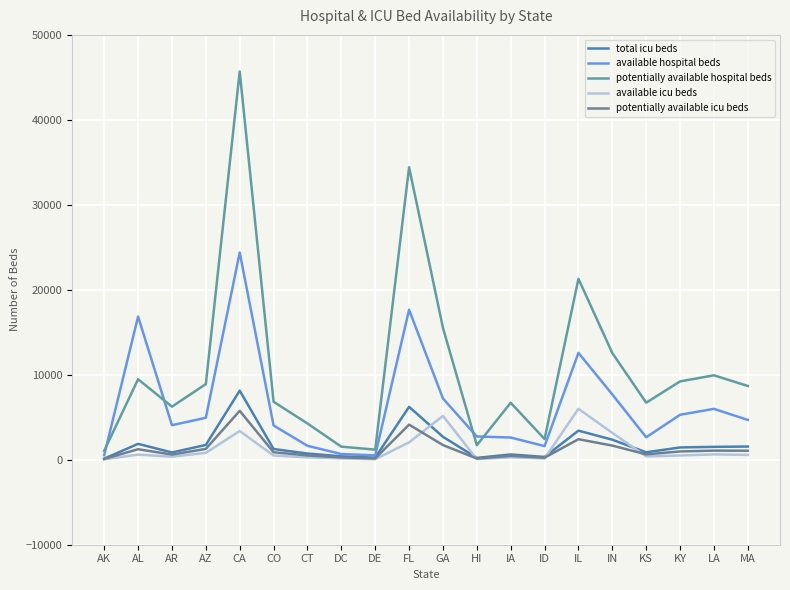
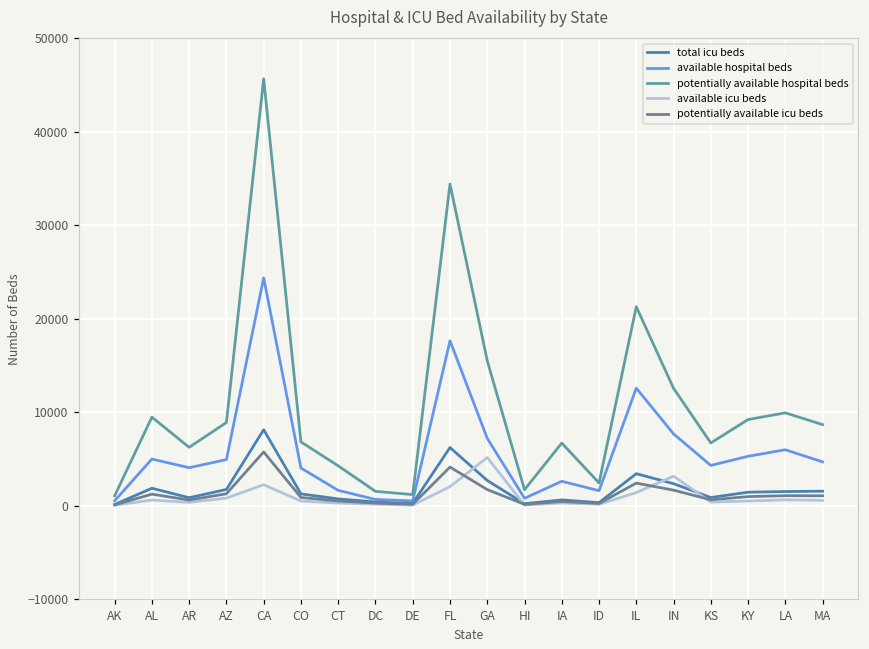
available hospital beds, AL: 17000 -> 5000
available icu beds, CA: 3000 -> 2000
available hospital beds, HI: 3000 -> 1000
available icu beds, IL: 6000 -> 1000
available hospital beds, KS: 3000 -> 4000
